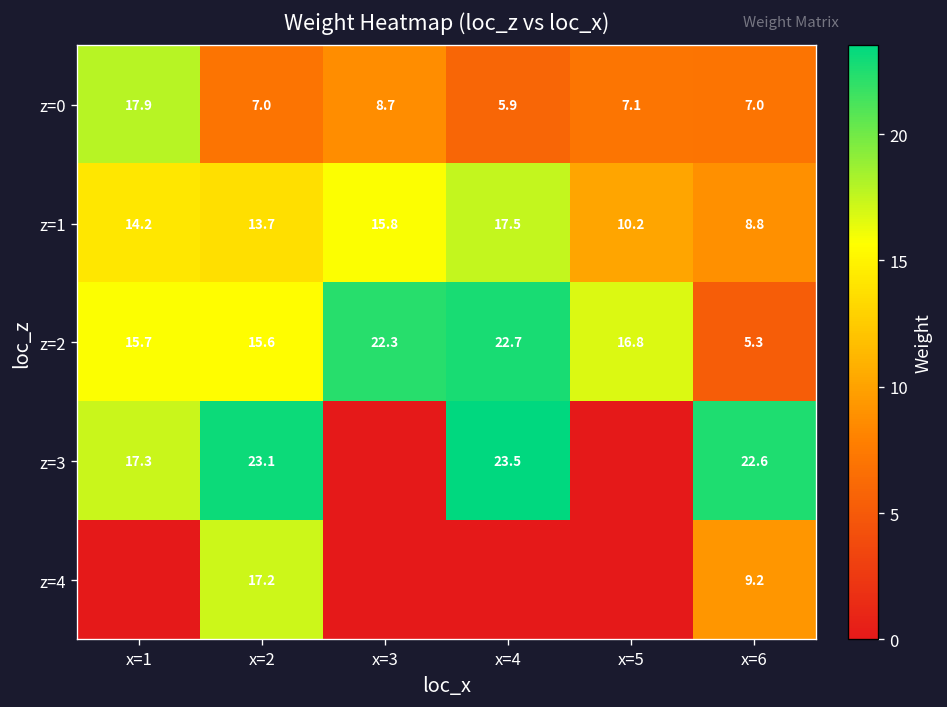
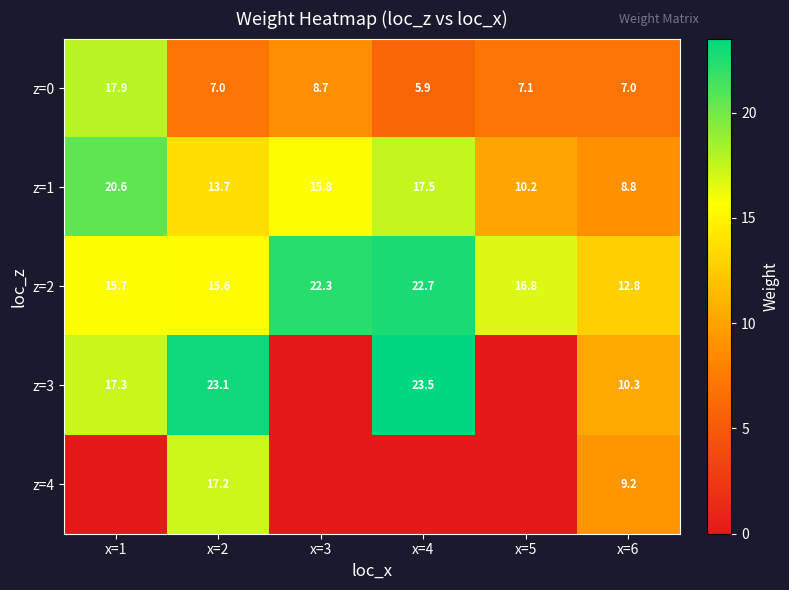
z=1, x=1: 14.2 -> 20.6
z=2, x=6: 5.3 -> 12.8
z=3, x=6: 22.6 -> 10.3
